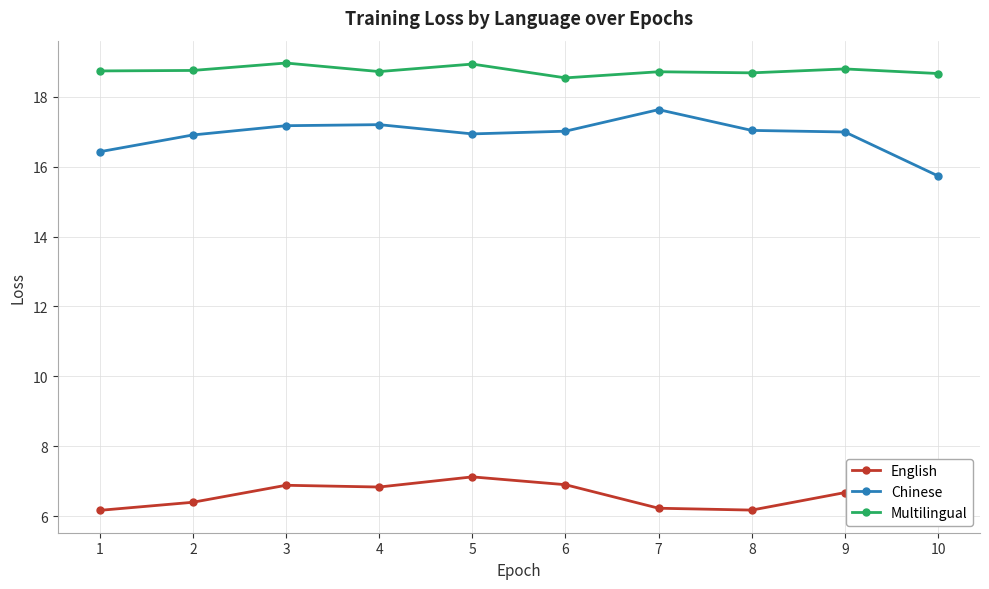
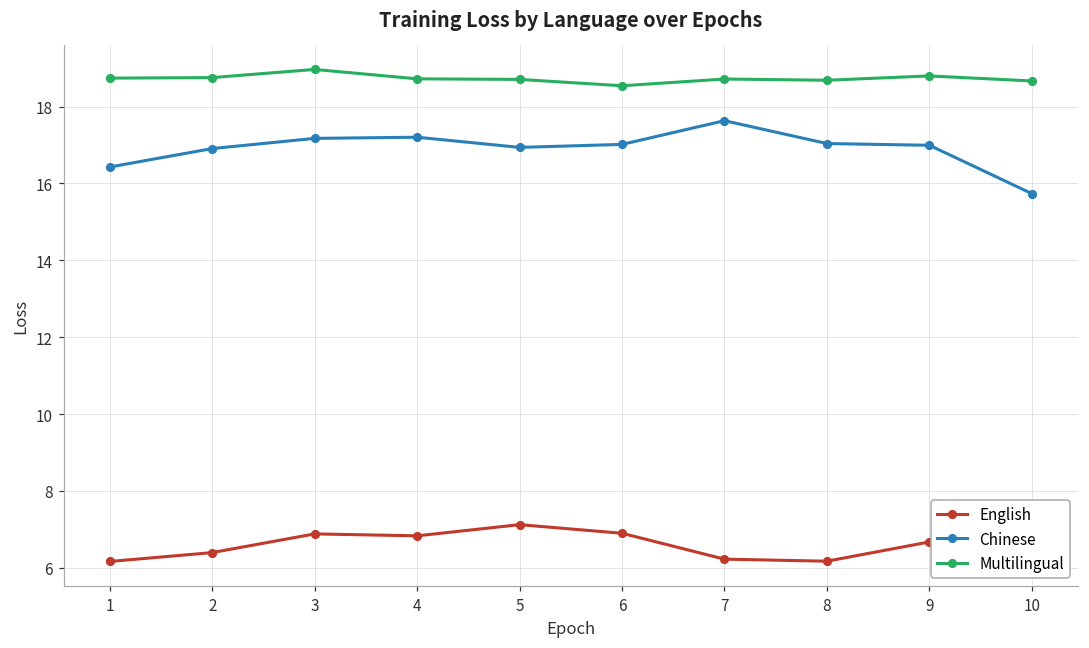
Multilingual, 5: 18.9 -> 18.7
